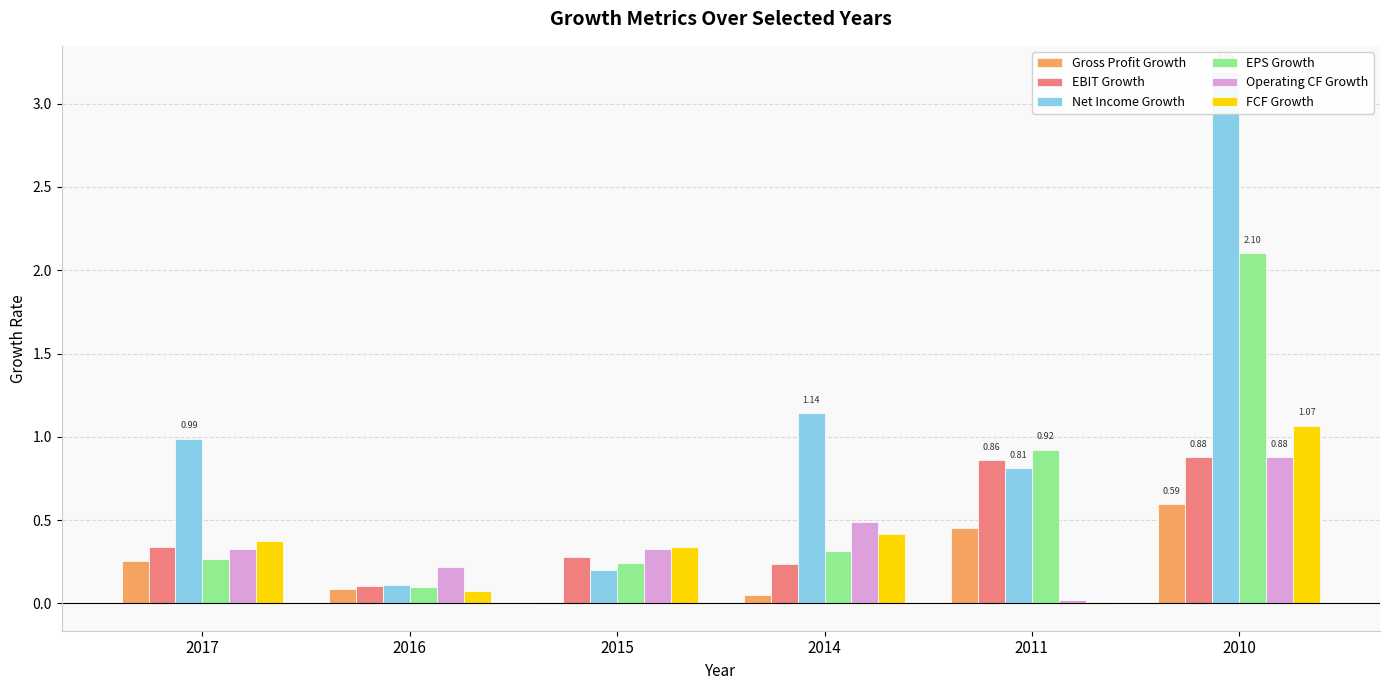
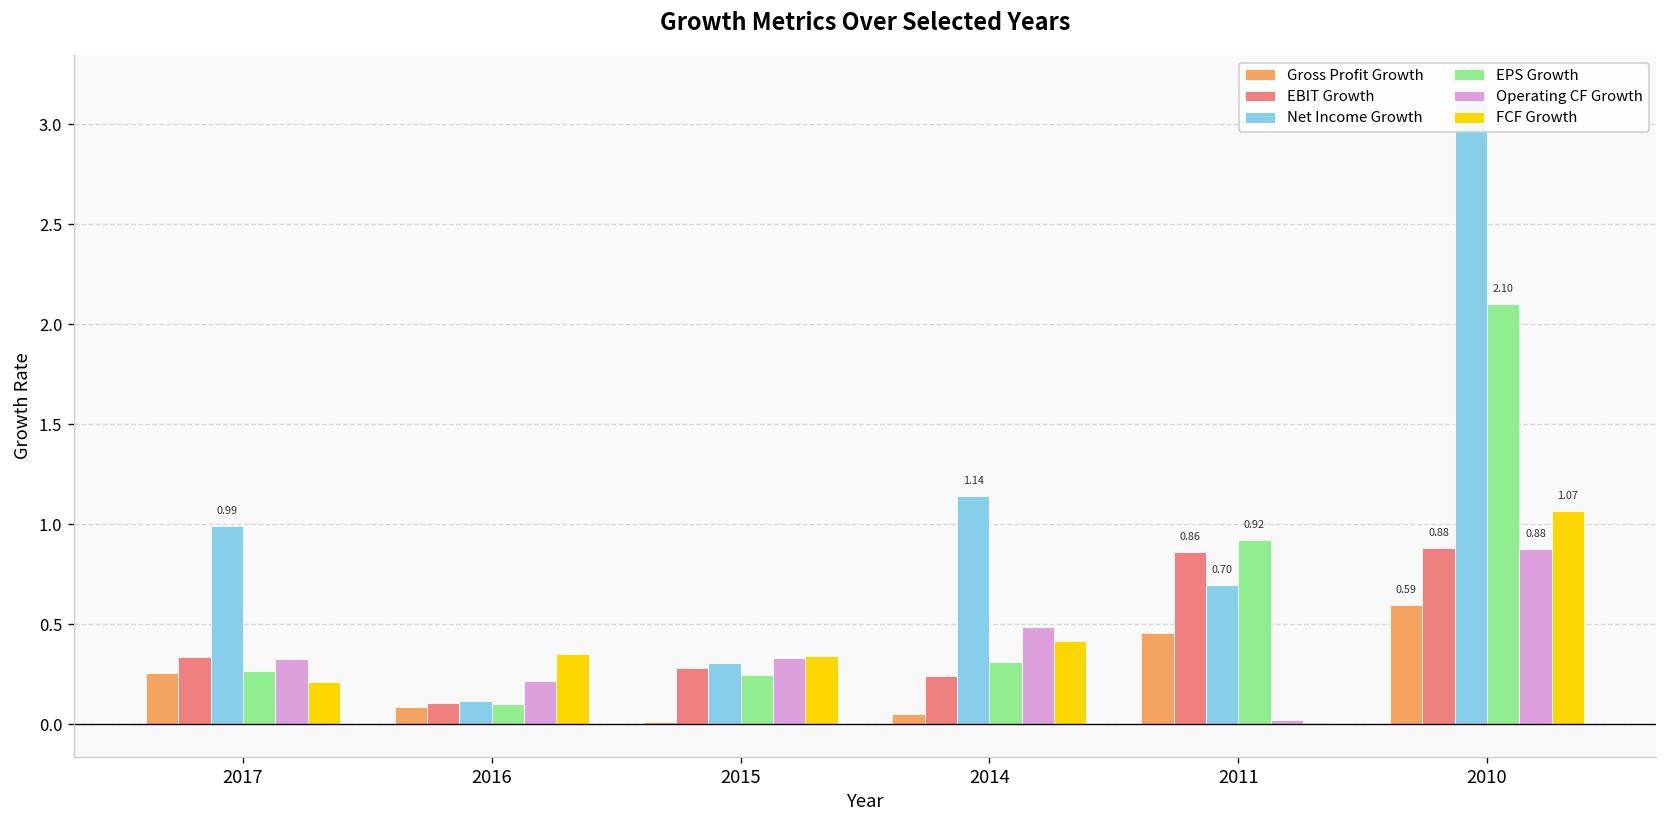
FCF Growth, 2017: 0.38 -> 0.21
FCF Growth, 2016: 0.08 -> 0.35
Net Income Growth, 2015: 0.20 -> 0.30
Net Income Growth, 2011: 0.81 -> 0.70
